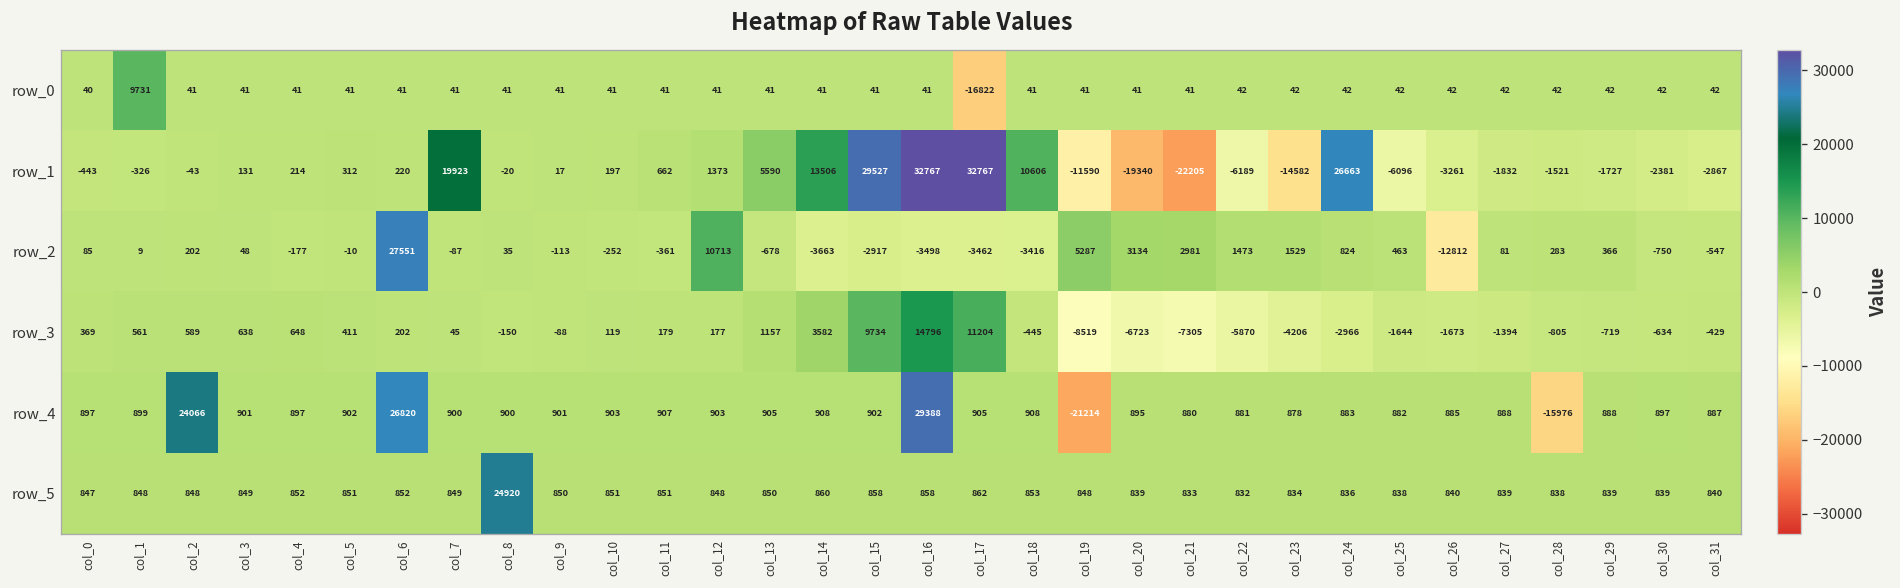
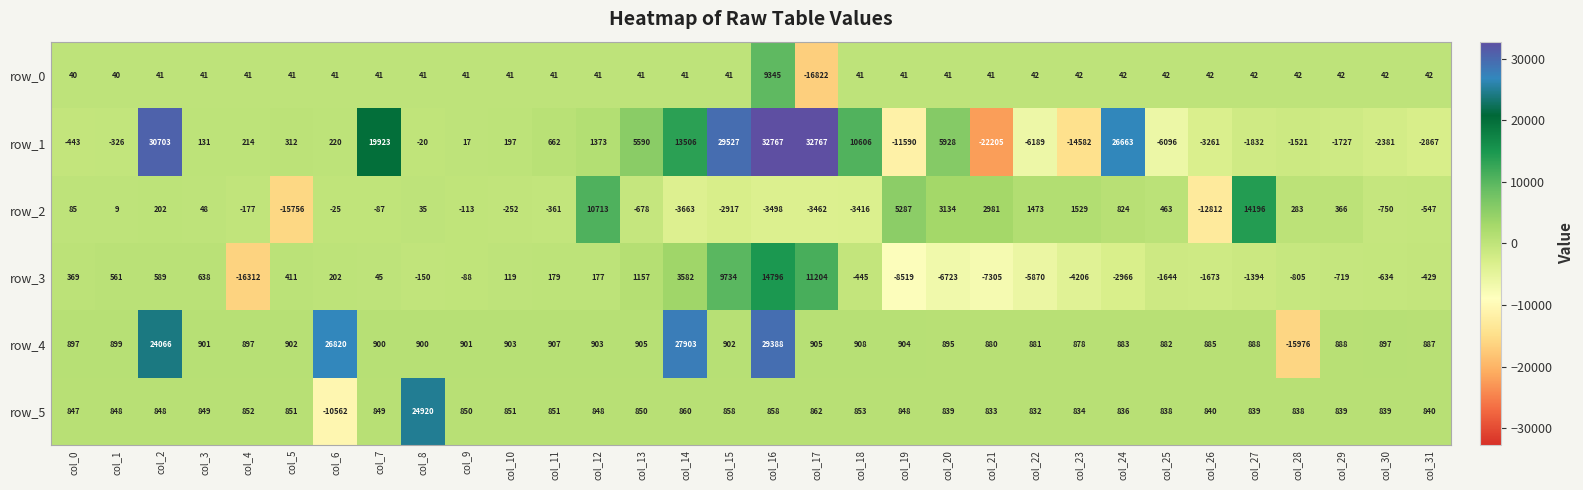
row_0, col_1: 9731 -> 40
row_0, col_16: 41 -> 9345
row_1, col_2: -43 -> 30703
row_1, col_20: -19340 -> 5928
row_2, col_5: -10 -> -15756
row_2, col_6: 27551 -> -25
row_2, col_27: 81 -> 14196
row_3, col_4: 648 -> -16312
row_4, col_14: 908 -> 27903
row_4, col_19: -21214 -> 904
row_5, col_6: 852 -> -10562
